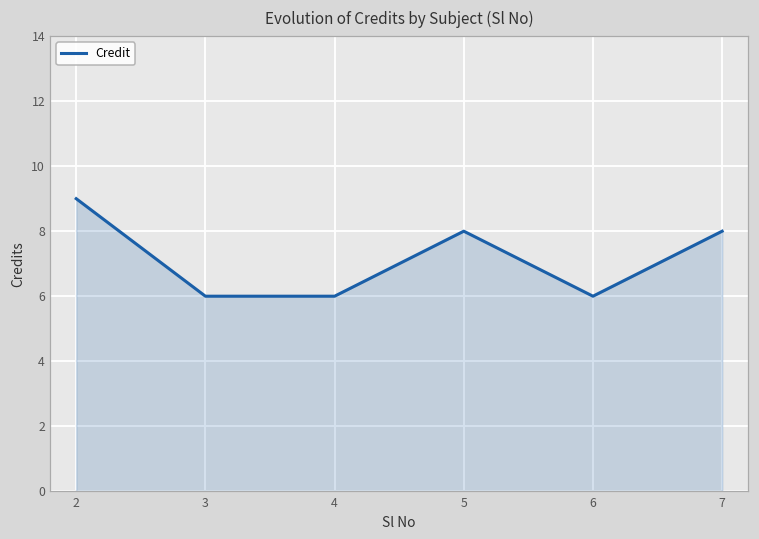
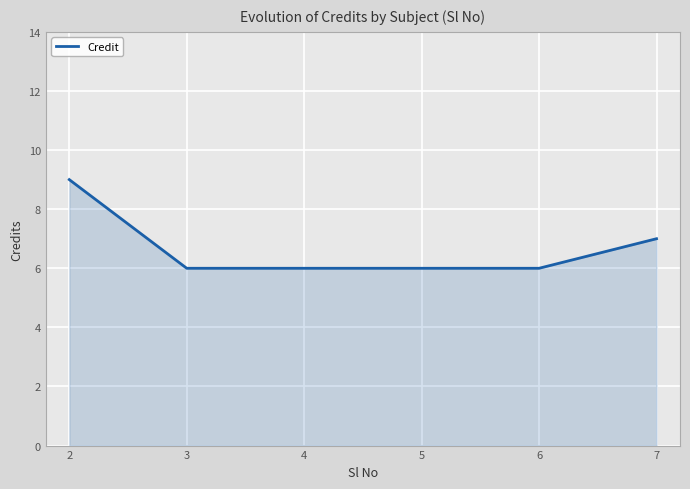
5: 8 -> 6
7: 8 -> 7
